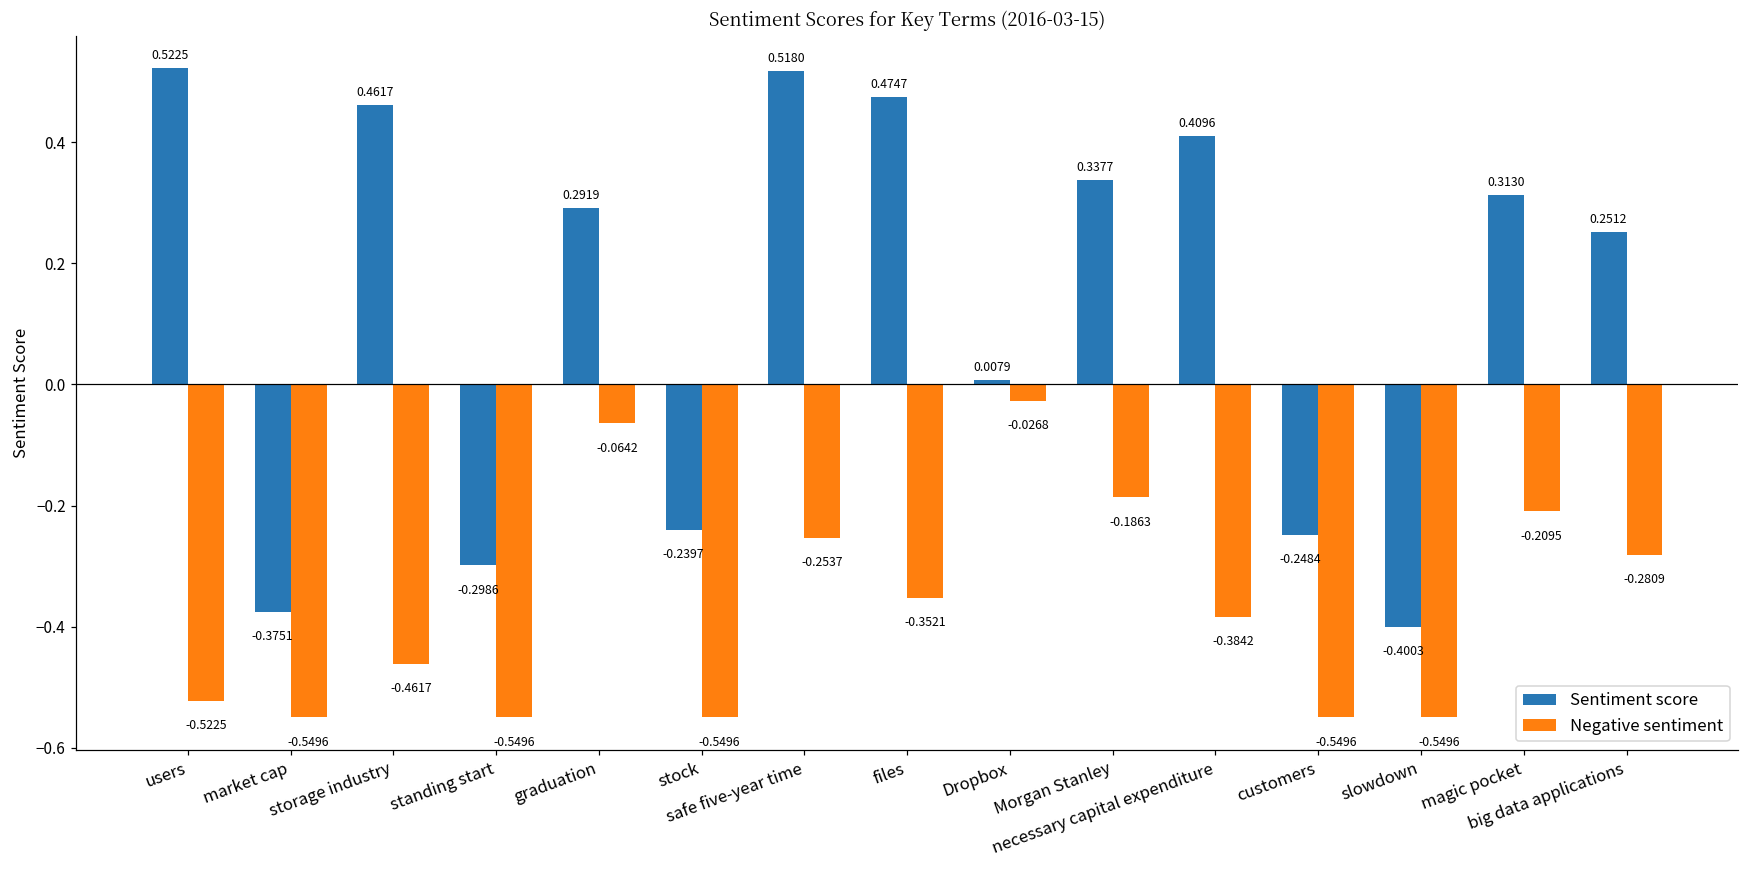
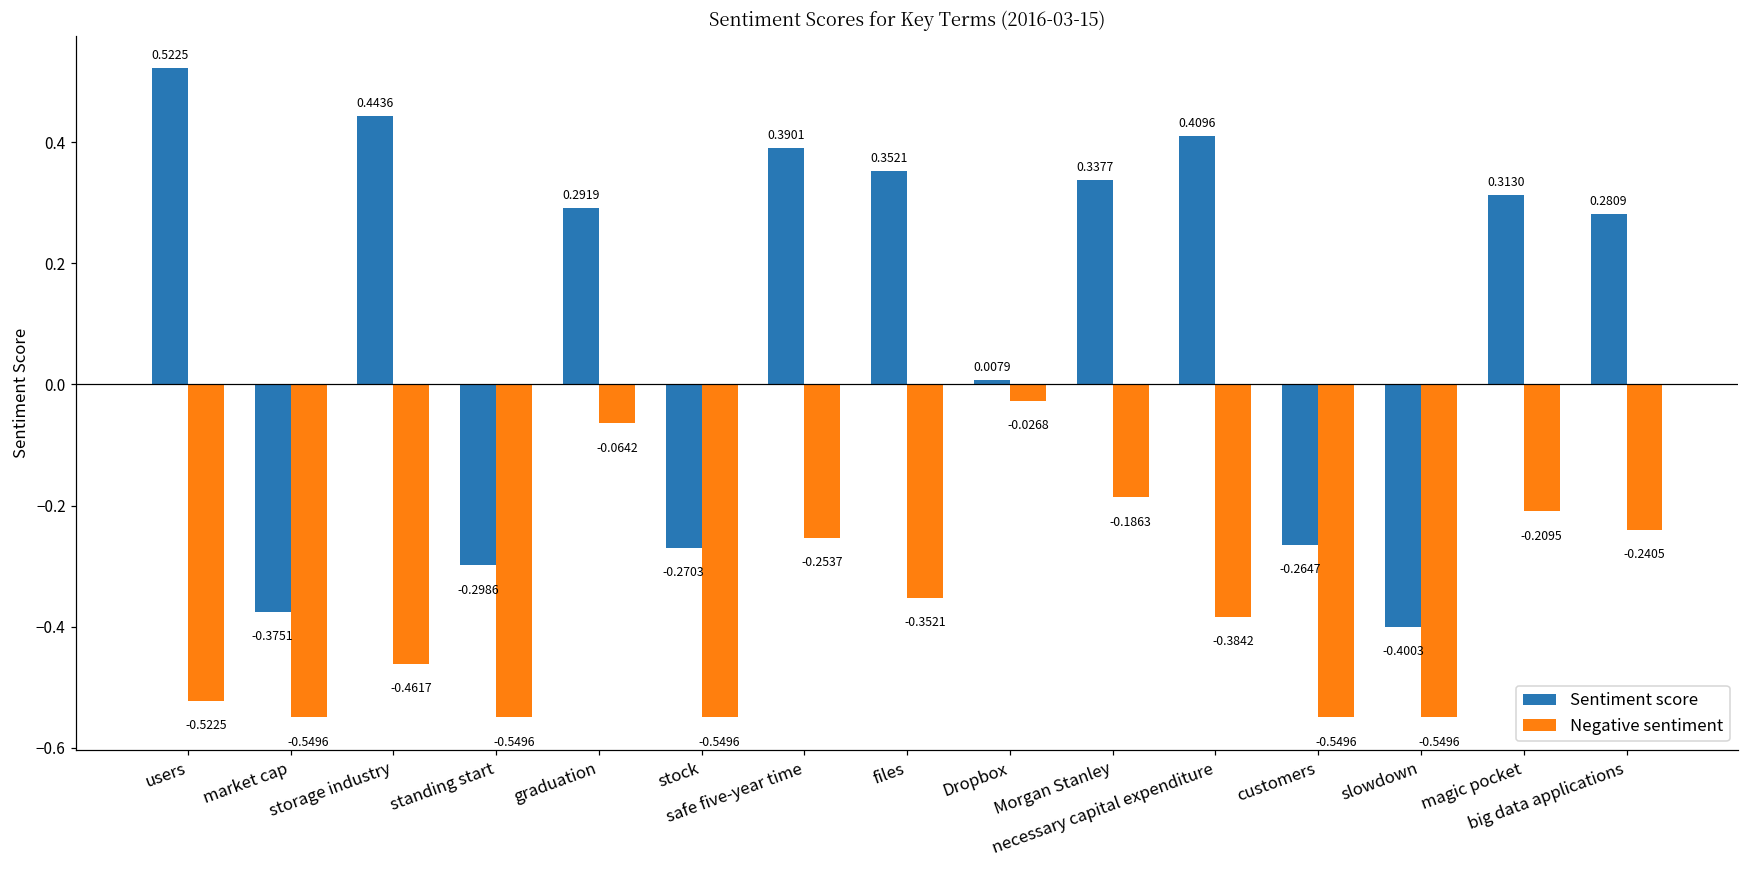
Sentiment score, storage industry: 0.4617 -> 0.4436
Sentiment score, stock: -0.2397 -> -0.2703
Sentiment score, safe five-year time: 0.5180 -> 0.3901
Sentiment score, files: 0.4747 -> 0.3521
Sentiment score, customers: -0.2484 -> -0.2647
Sentiment score, big data applications: 0.2512 -> 0.2809
Negative sentiment, big data applications: -0.2809 -> -0.2405
